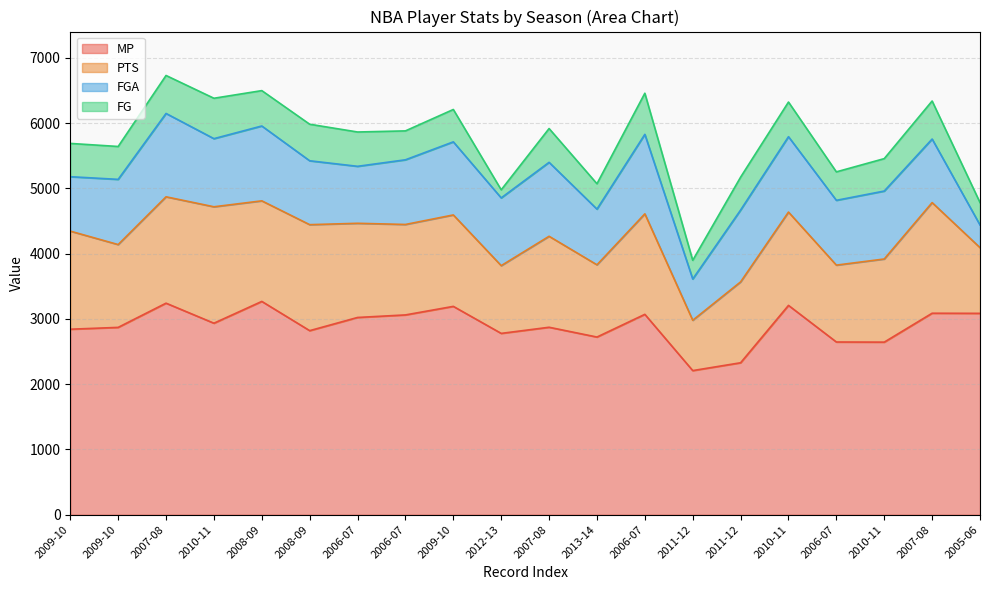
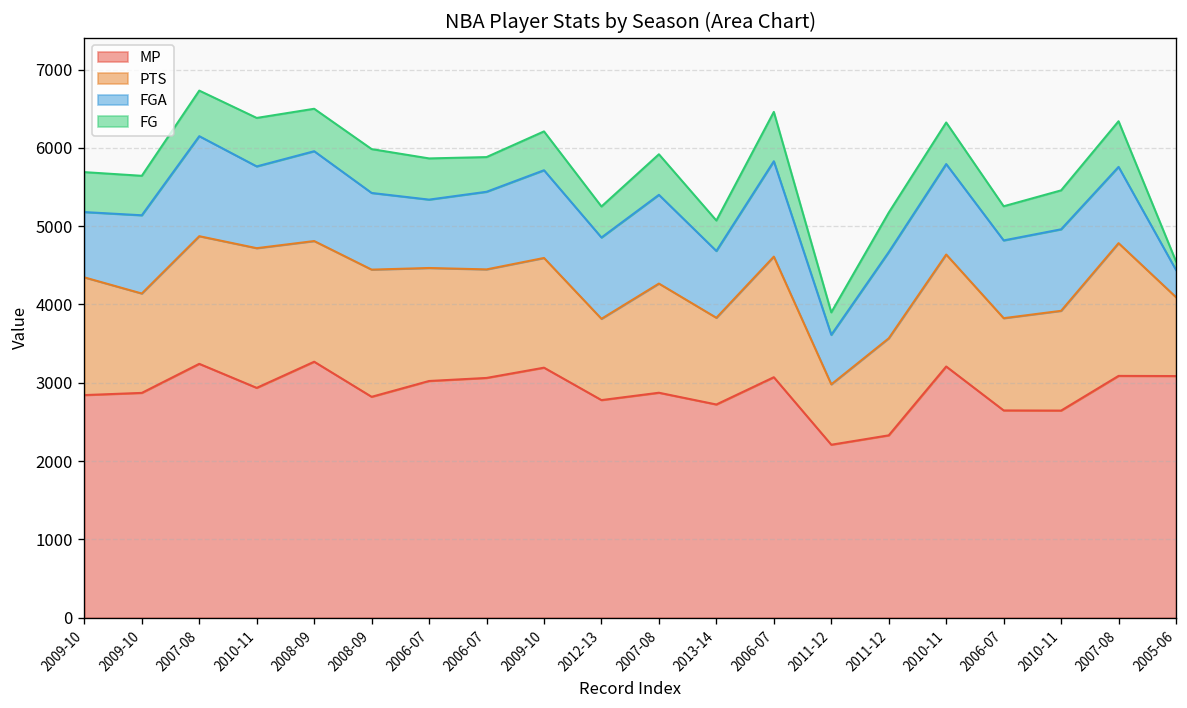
FG, 2012-13: 100 -> 400
FG, 2005-06: 300 -> 100
